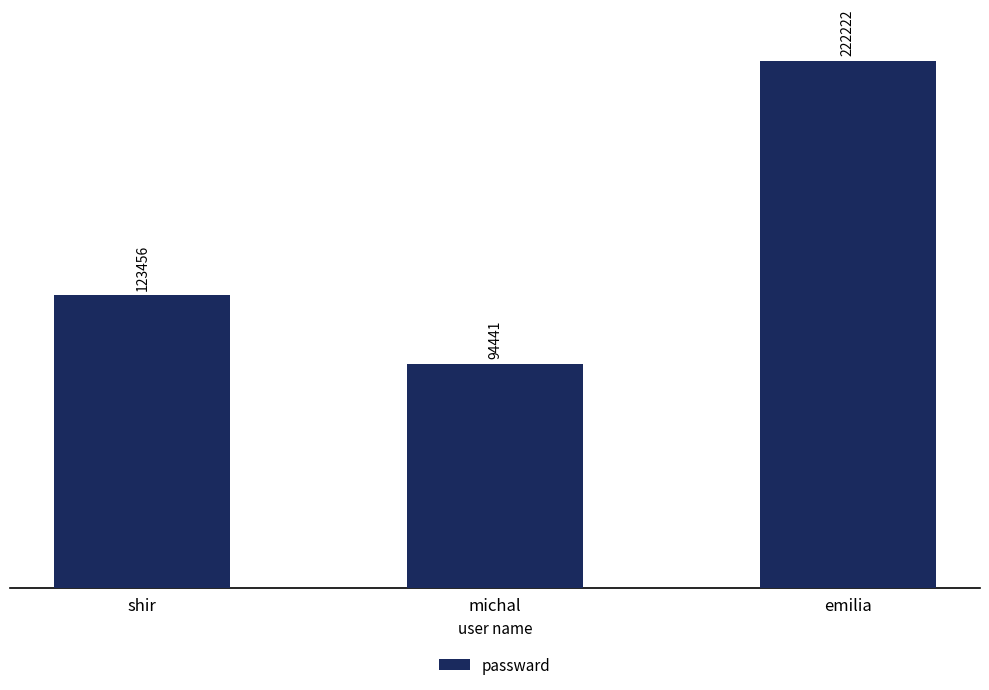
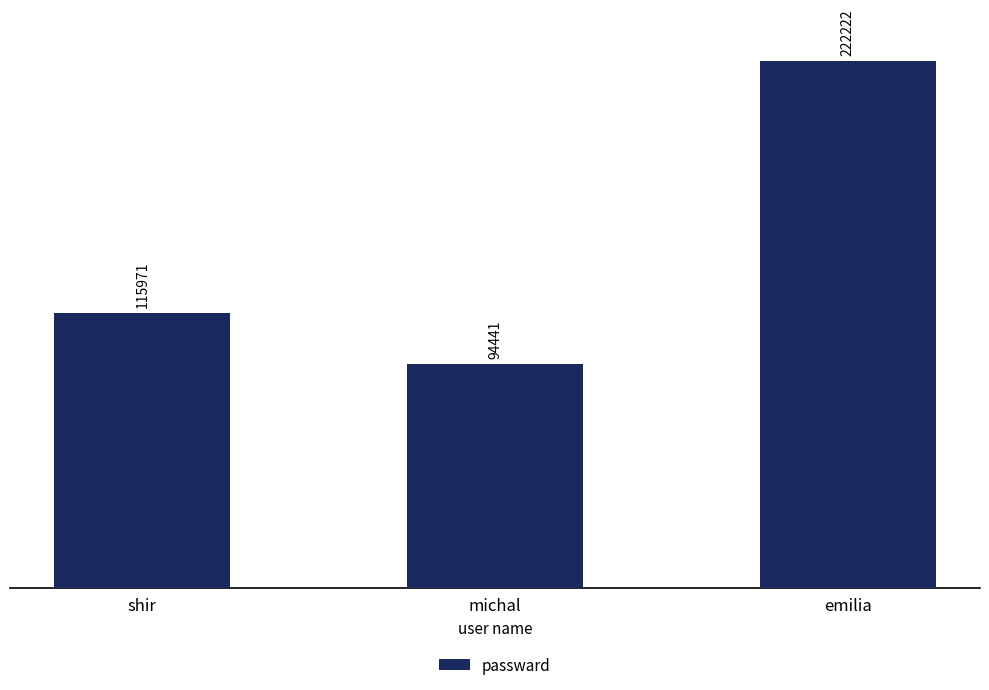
shir: 123456 -> 115971
